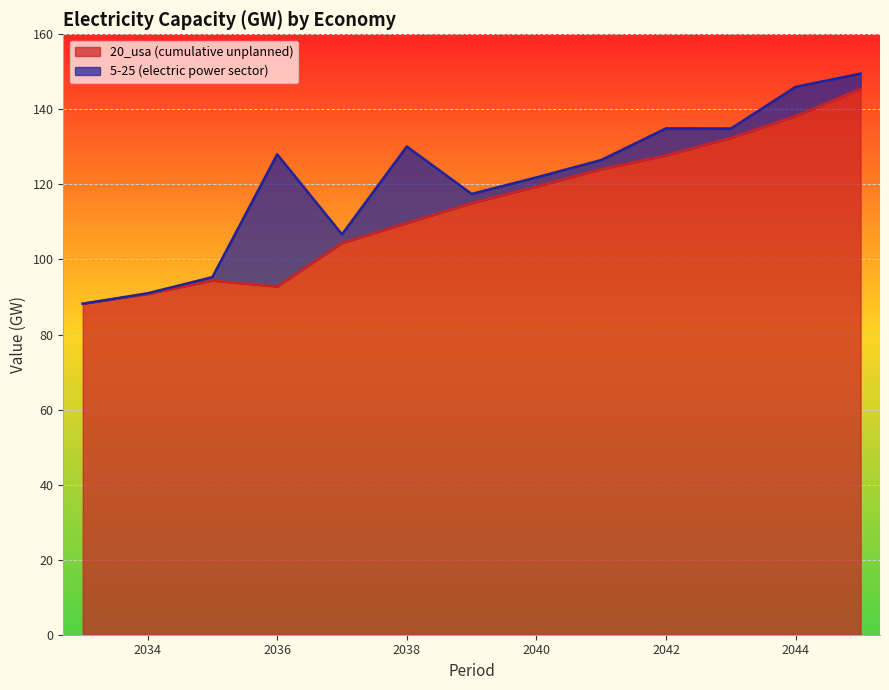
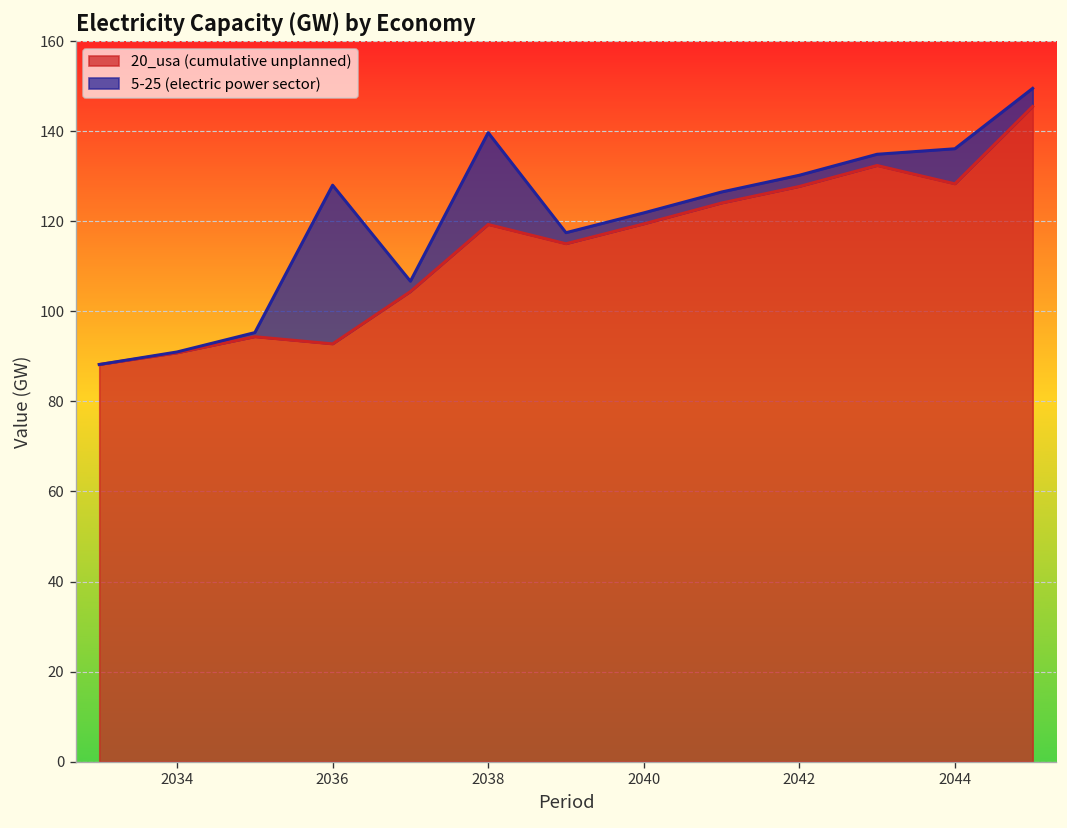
20_usa (cumulative unplanned), 2038: 110 -> 119
5-25 (electric power sector), 2042: 7 -> 2
20_usa (cumulative unplanned), 2044: 138 -> 128
